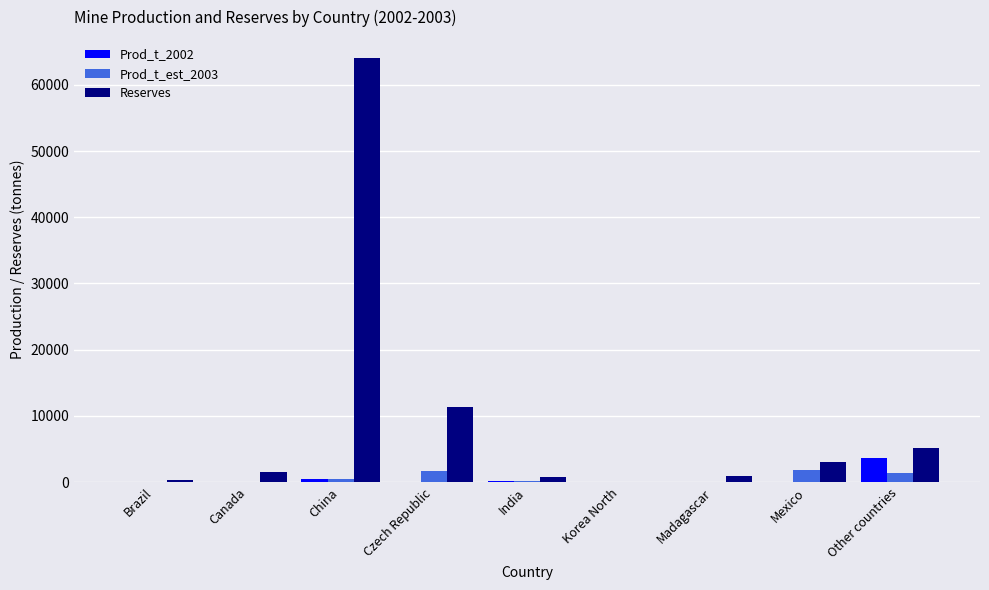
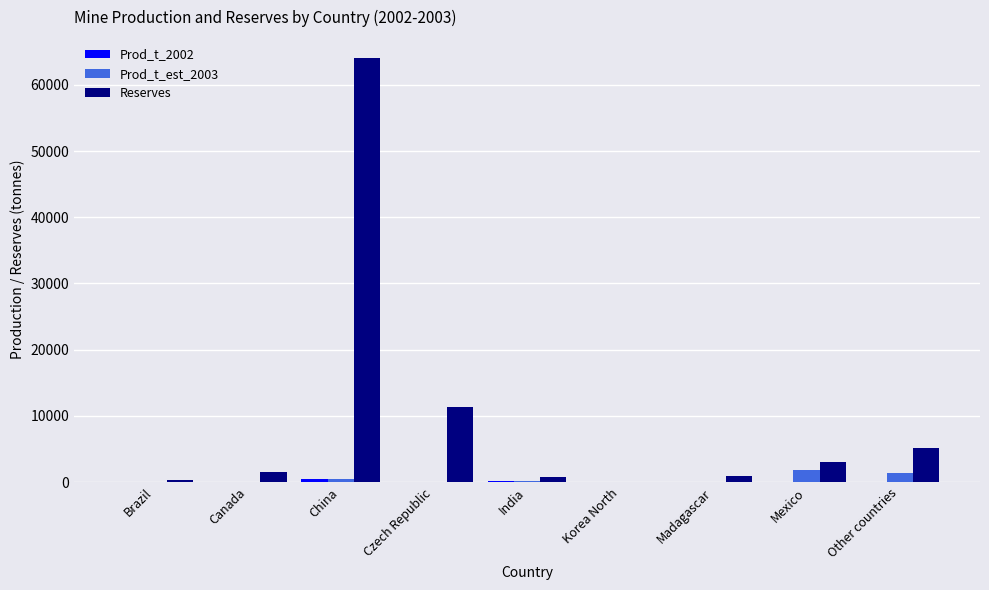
Prod_t_est_2003, Czech Republic: 2000 -> 0
Prod_t_2002, Other countries: 4000 -> 0
